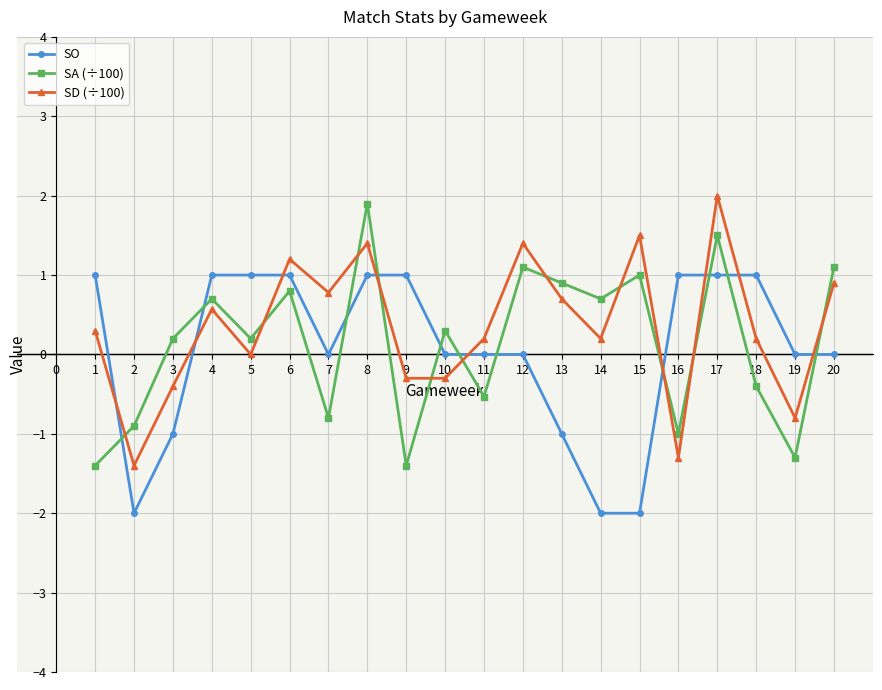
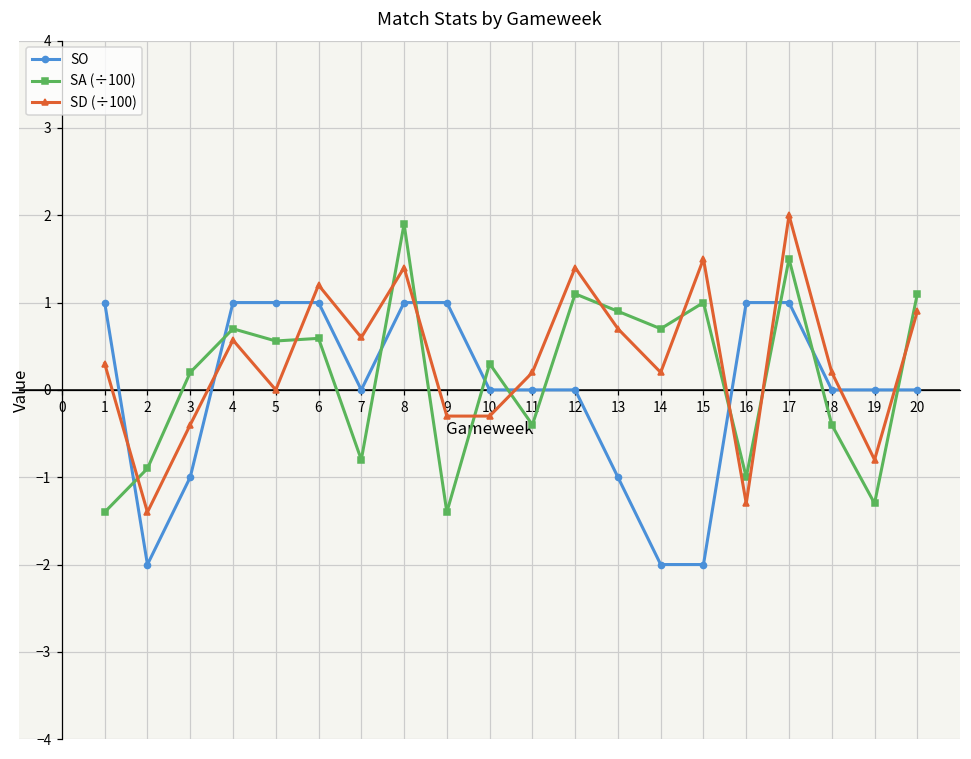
SA (÷100), 5: 0.2 -> 0.6
SA (÷100), 6: 0.8 -> 0.6
SD (÷100), 7: 0.8 -> 0.6
SA (÷100), 11: -0.5 -> -0.4
SO, 18: 1 -> 0
